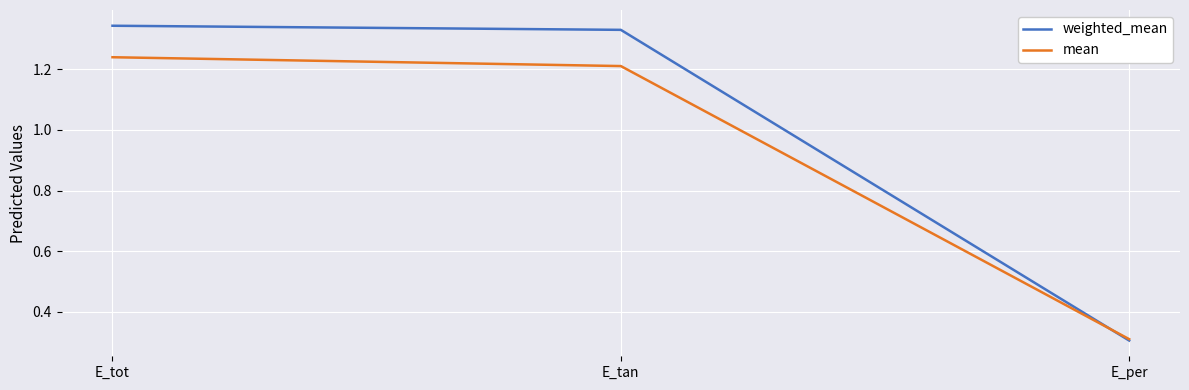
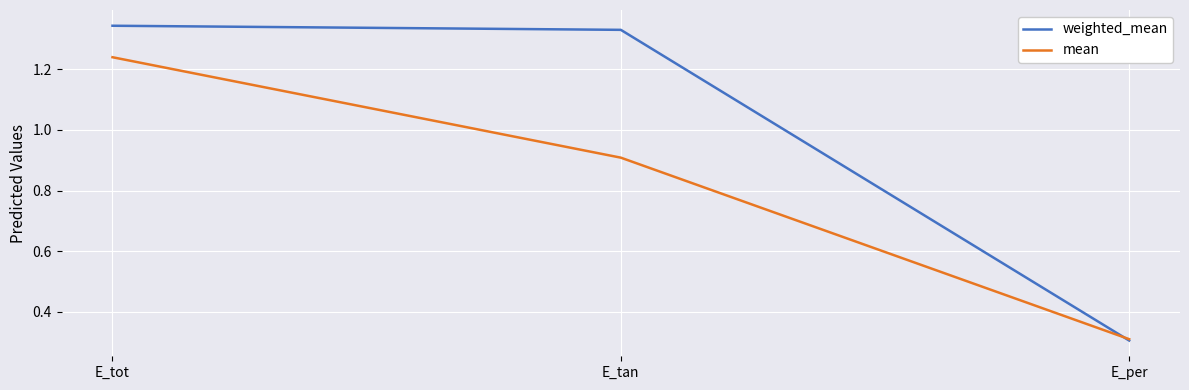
mean, E_tan: 1.21 -> 0.91
